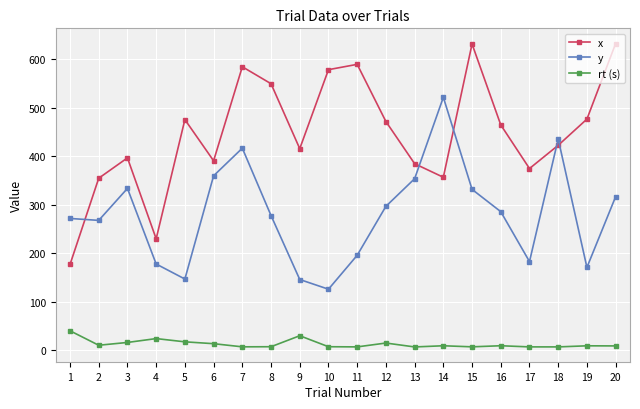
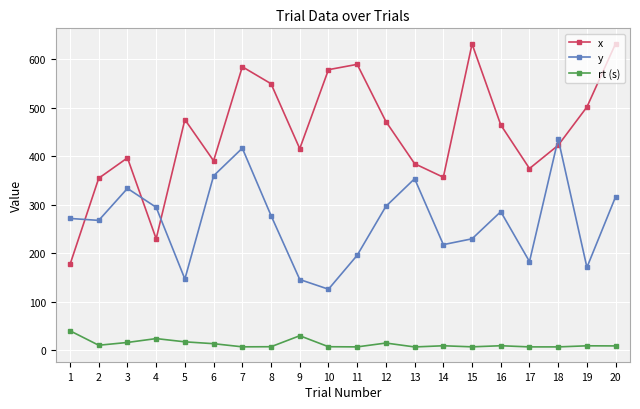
y, 4: 180 -> 300
y, 14: 520 -> 220
y, 15: 330 -> 230
x, 19: 480 -> 500
